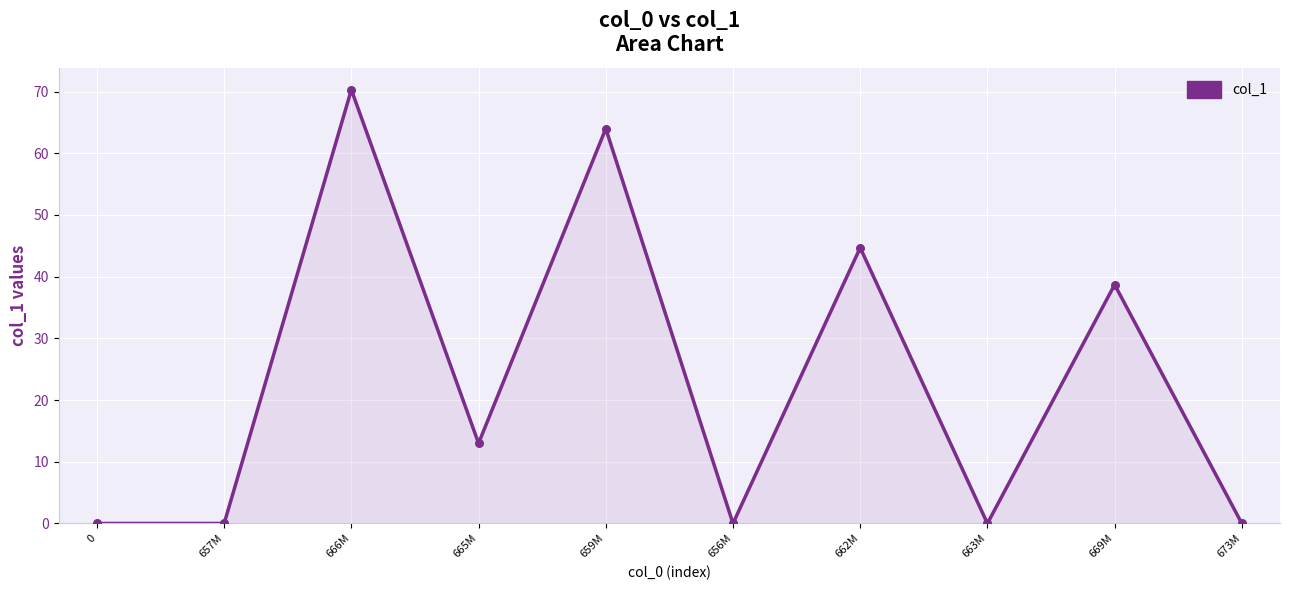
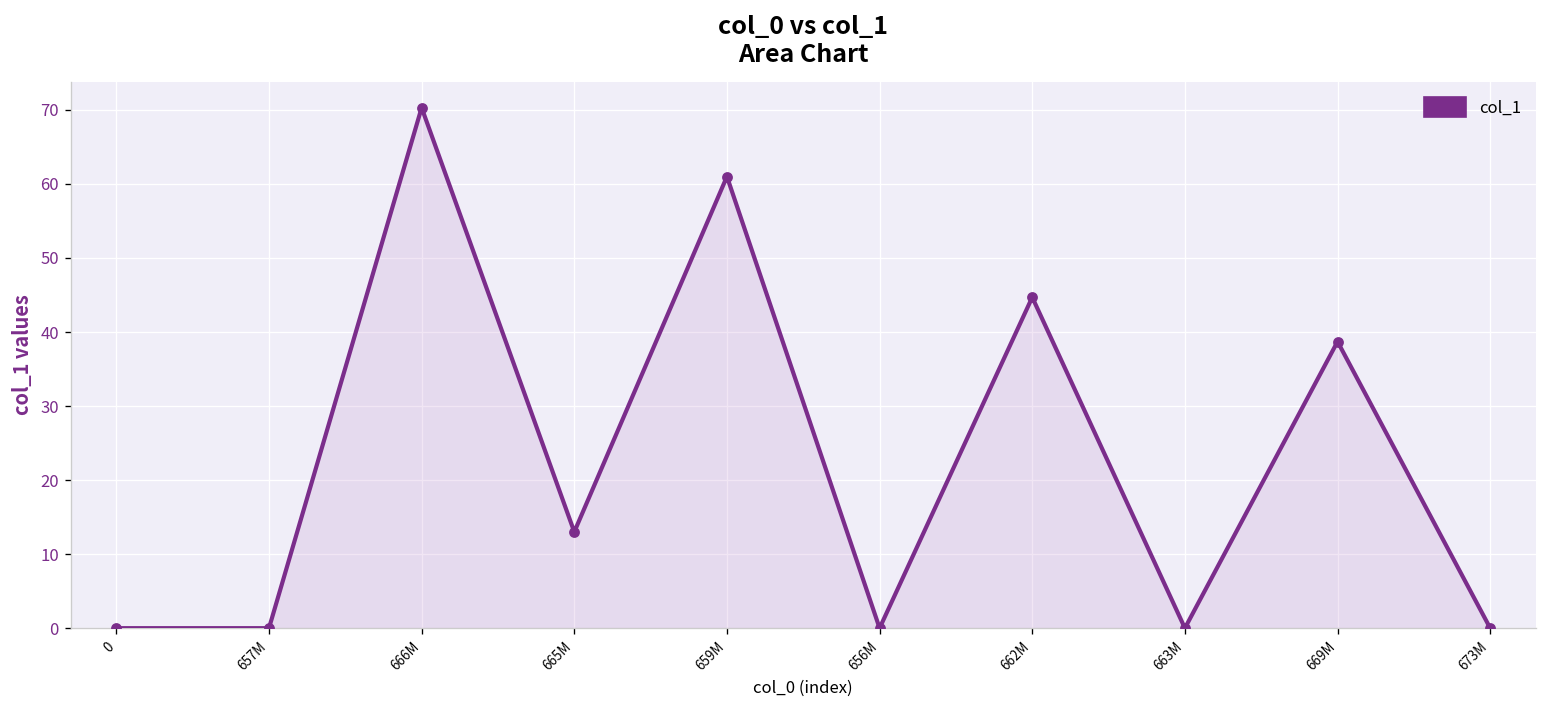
659M: 64 -> 61
